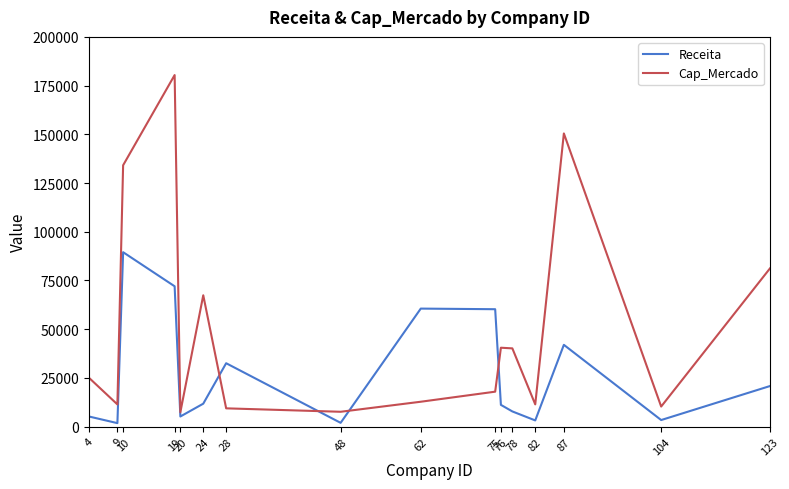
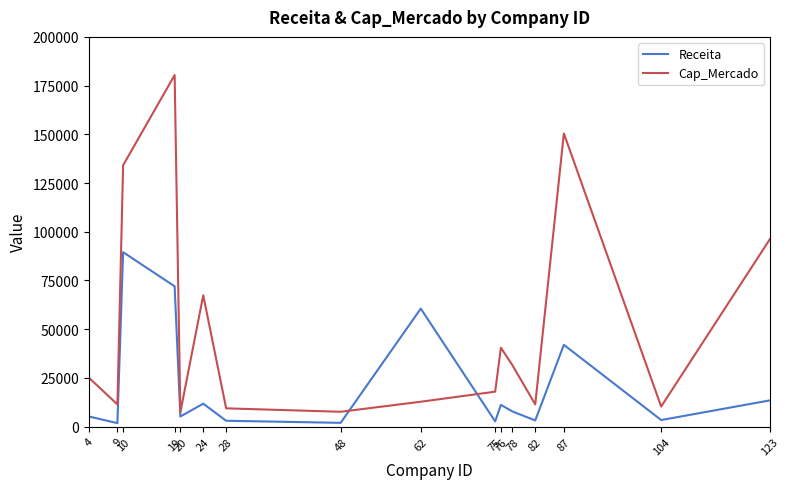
Receita, 28: 33000 -> 3000
Receita, 75: 60000 -> 3000
Cap_Mercado, 78: 40000 -> 32000
Receita, 123: 21000 -> 13000
Cap_Mercado, 123: 81000 -> 96000
